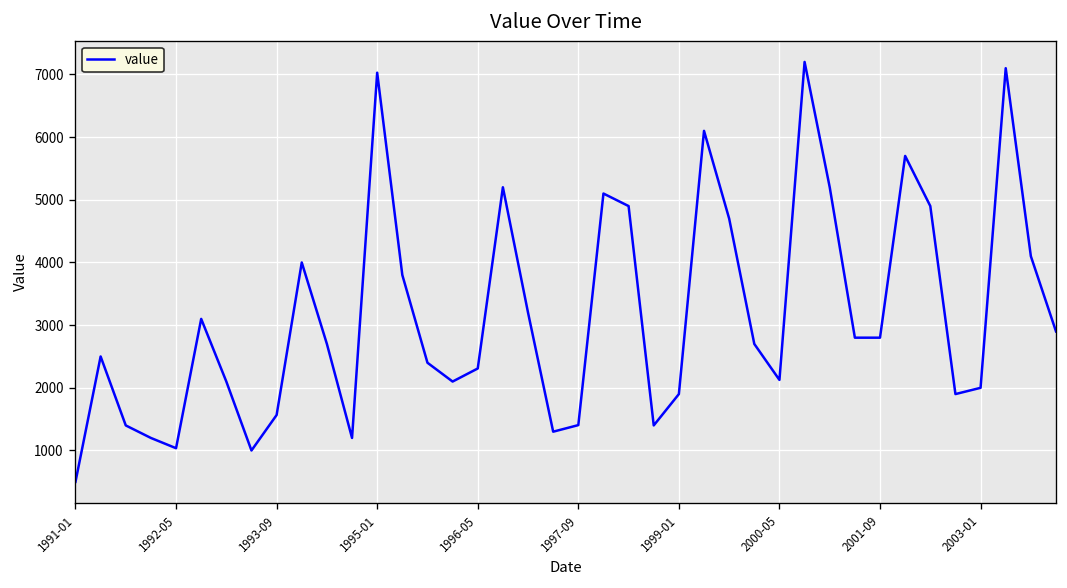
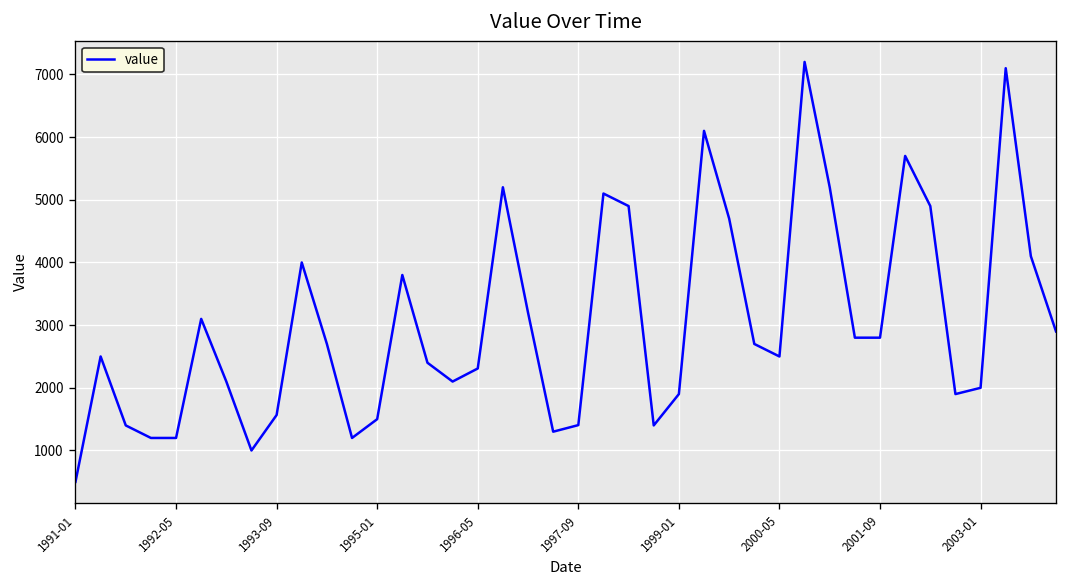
1992-05: 1000 -> 1200
1995-01: 7000 -> 1500
2000-05: 2100 -> 2500
